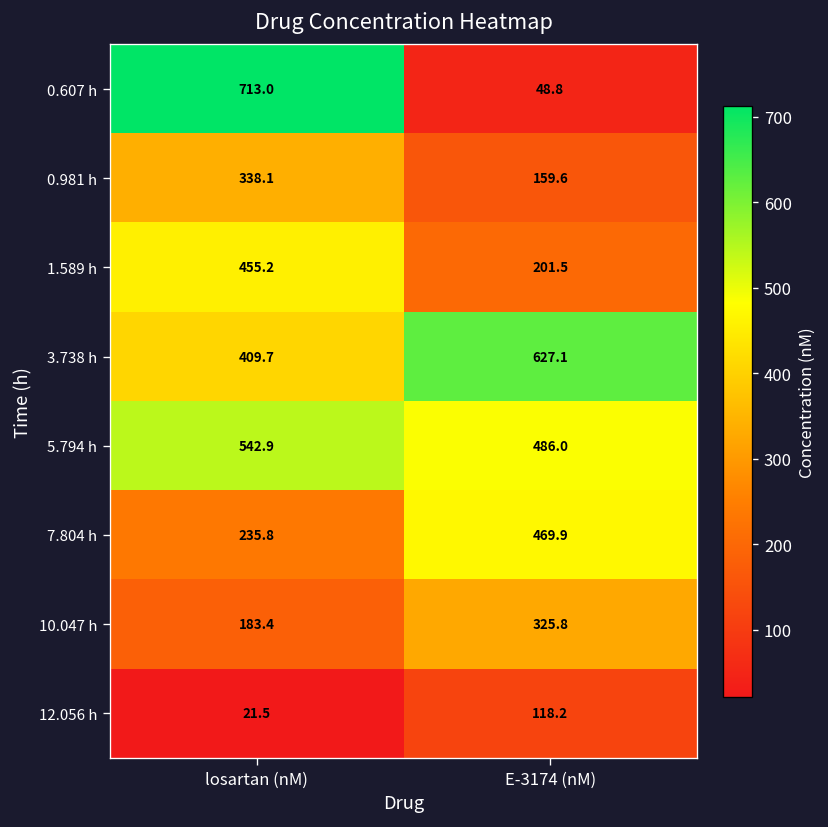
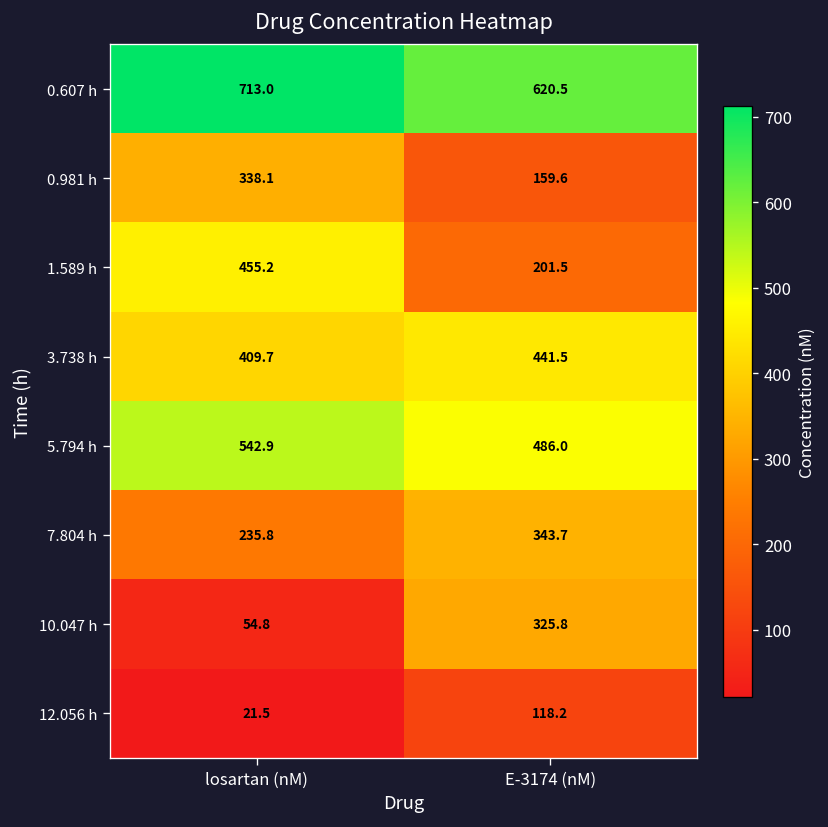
0.607 h, E-3174 (nM): 48.8 -> 620.5
3.738 h, E-3174 (nM): 627.1 -> 441.5
7.804 h, E-3174 (nM): 469.9 -> 343.7
10.047 h, losartan (nM): 183.4 -> 54.8
